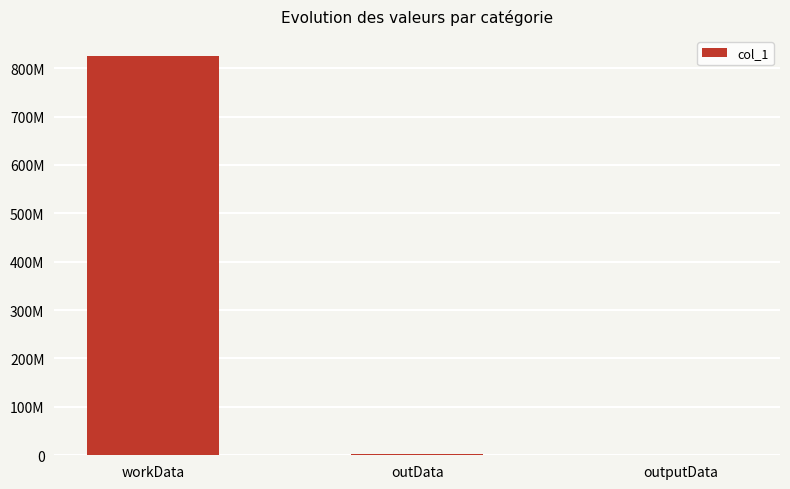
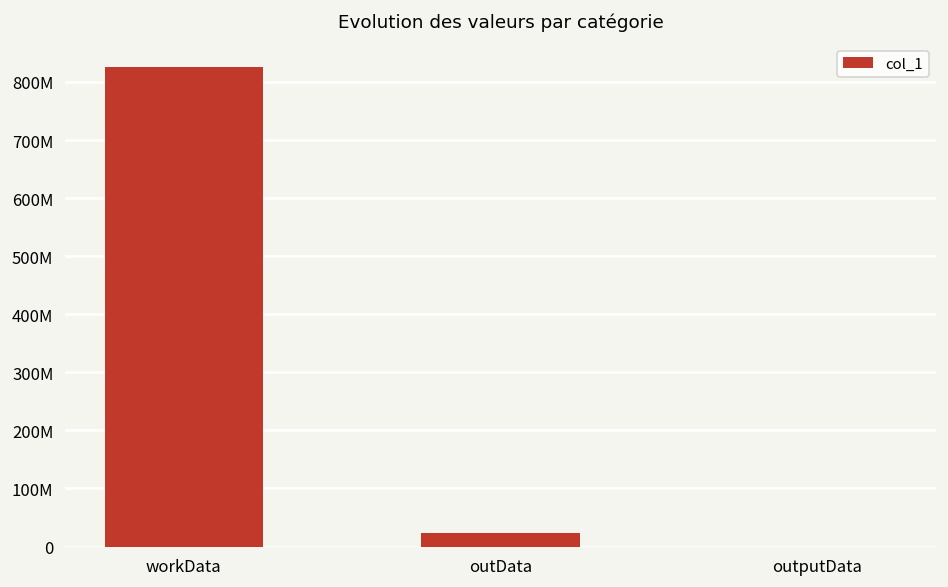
outData: 0 -> 20000000
